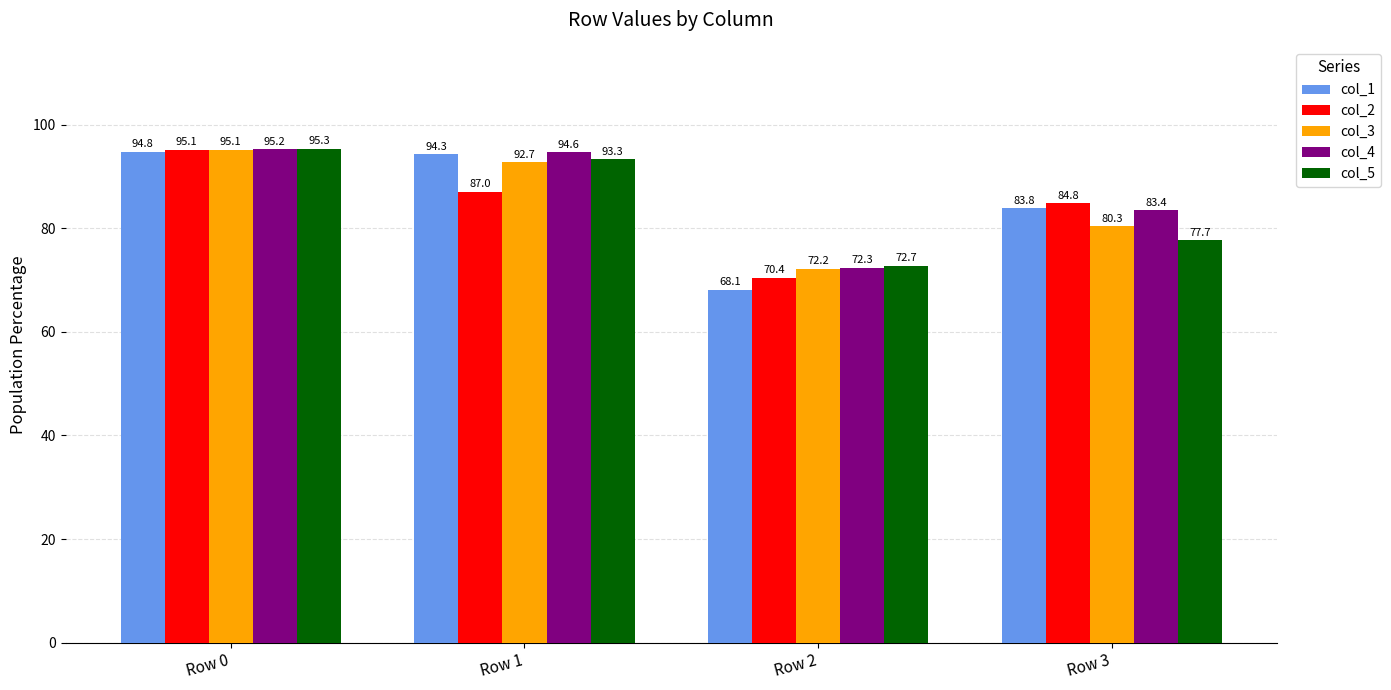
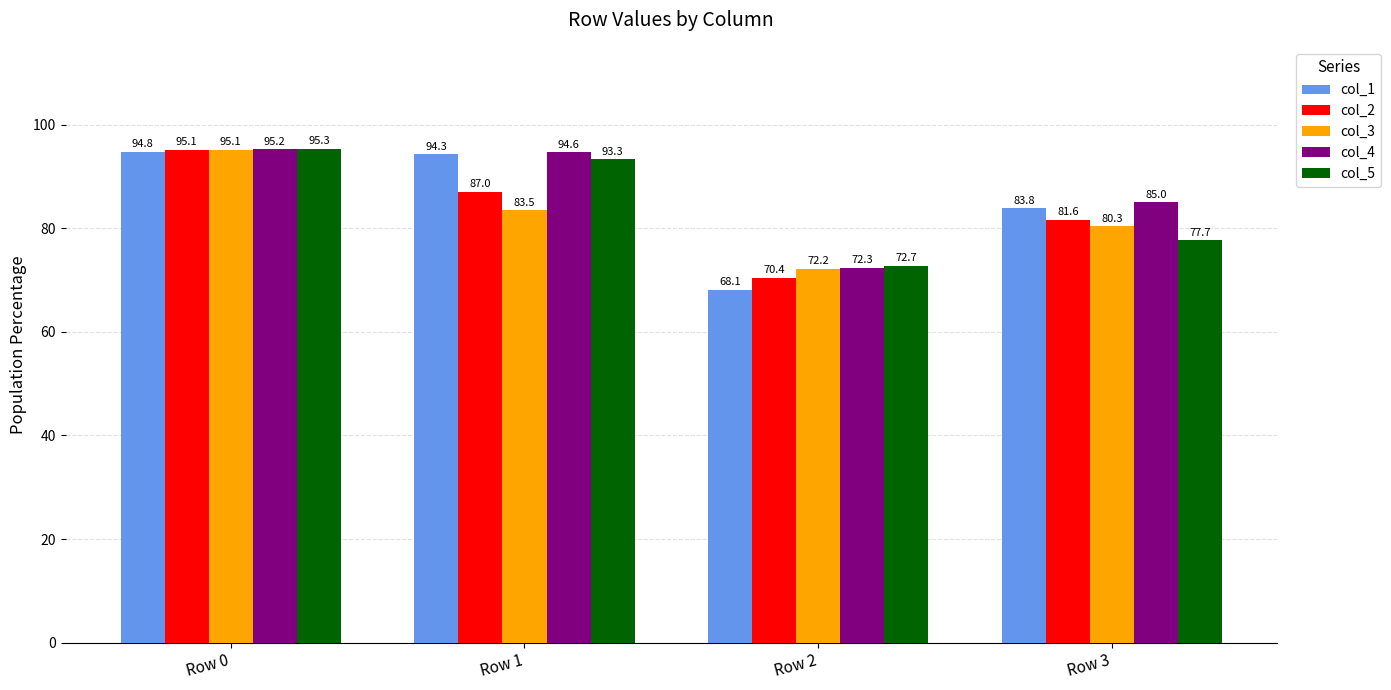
col_3, Row 1: 92.7 -> 83.5
col_2, Row 3: 84.8 -> 81.6
col_4, Row 3: 83.4 -> 85.0
